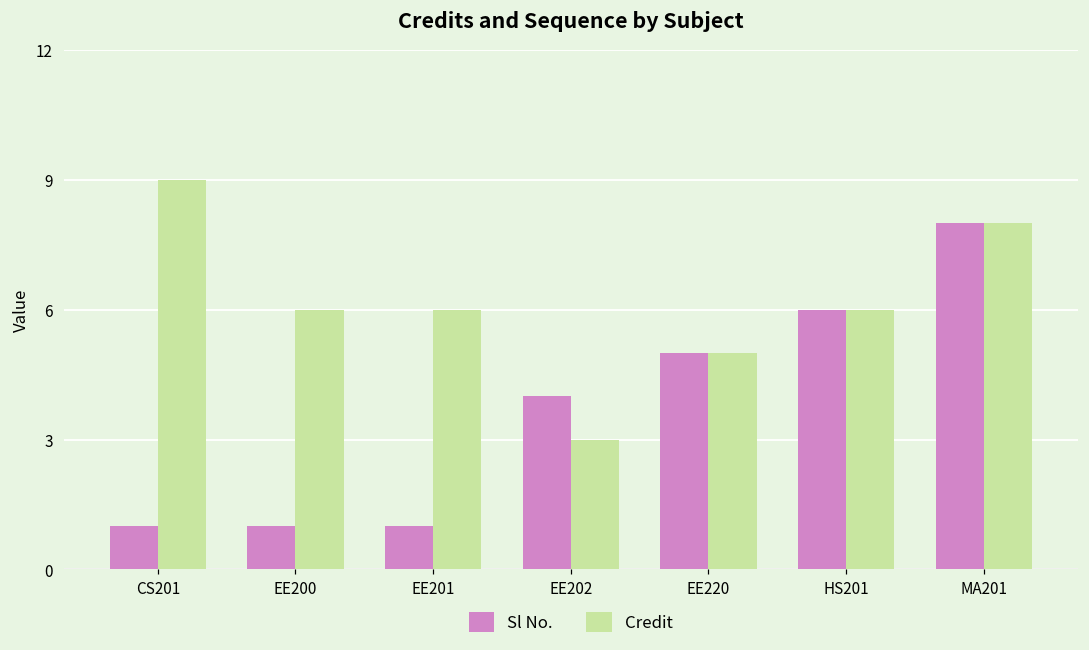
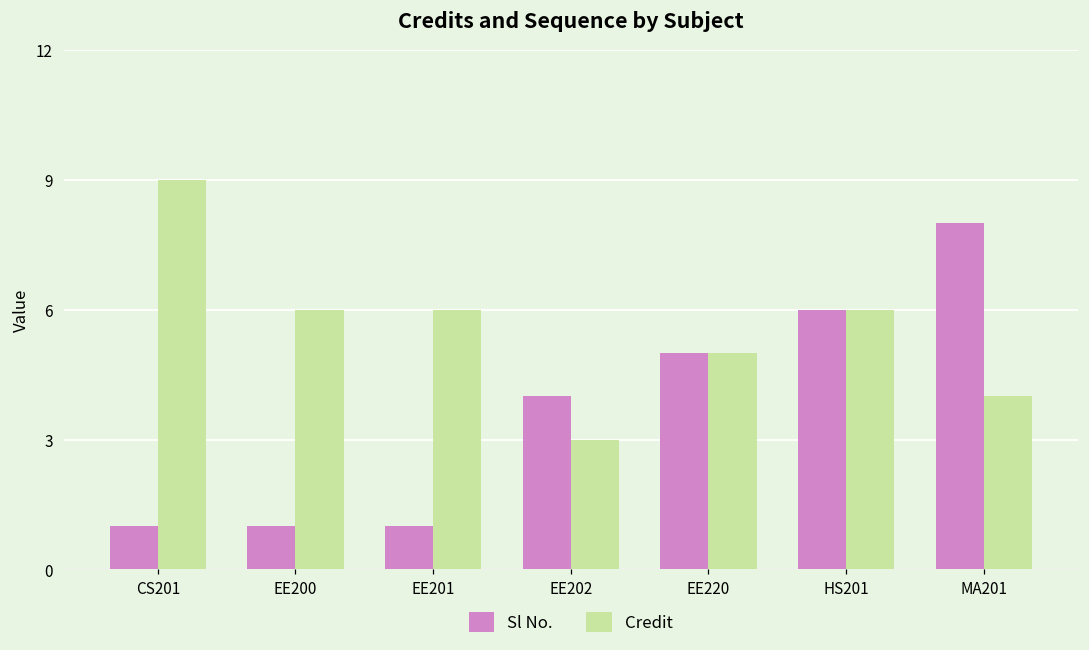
Credit, MA201: 8 -> 4
